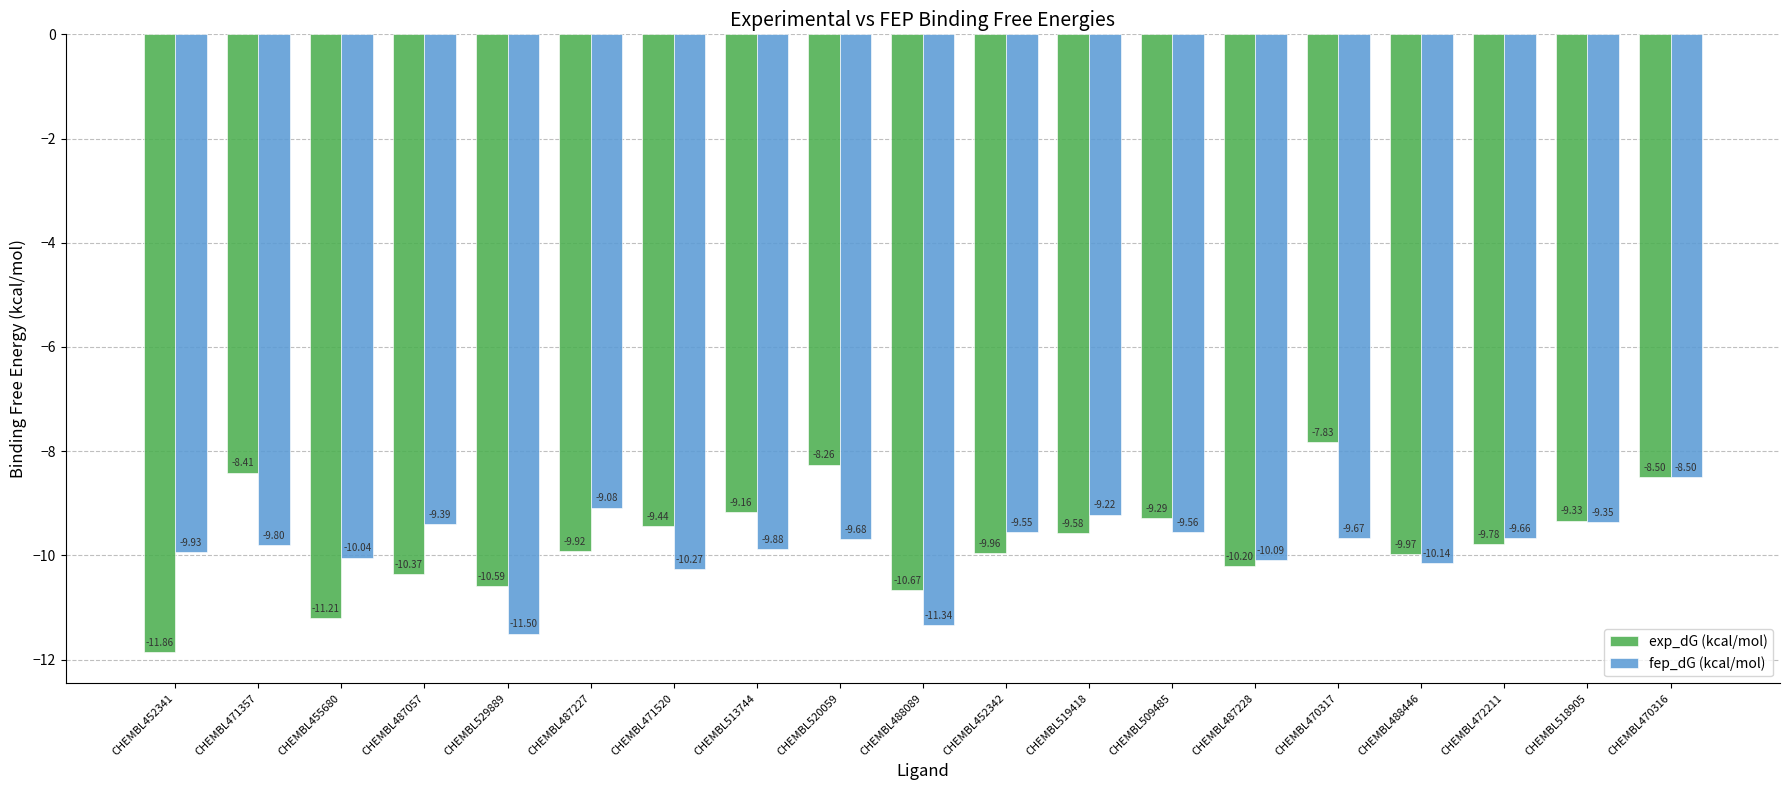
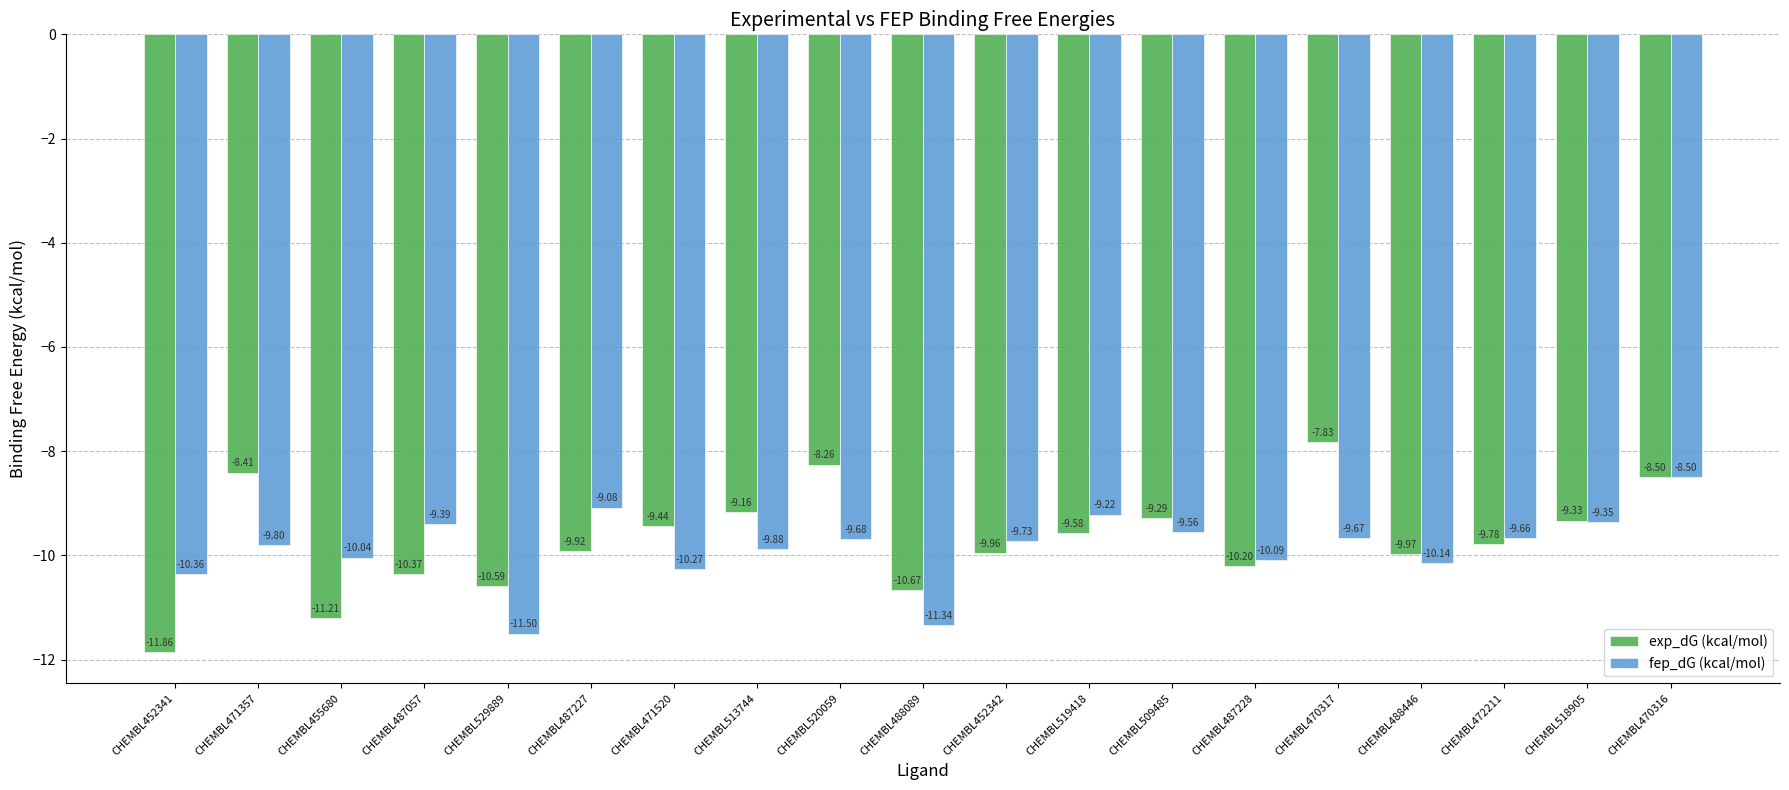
fep_dG (kcal/mol), CHEMBL452341: -9.93 -> -10.36
fep_dG (kcal/mol), CHEMBL452342: -9.55 -> -9.73
